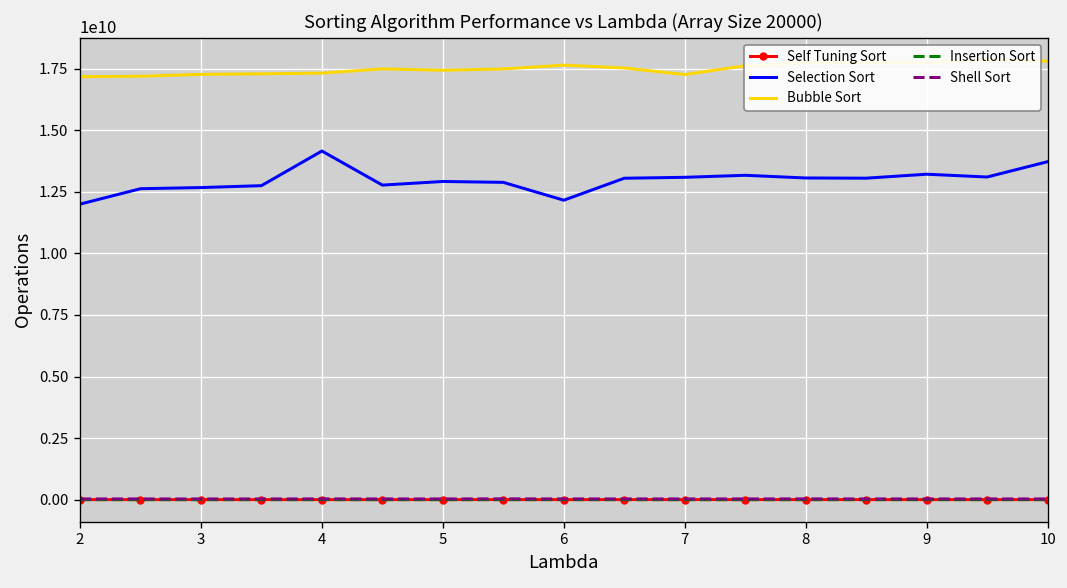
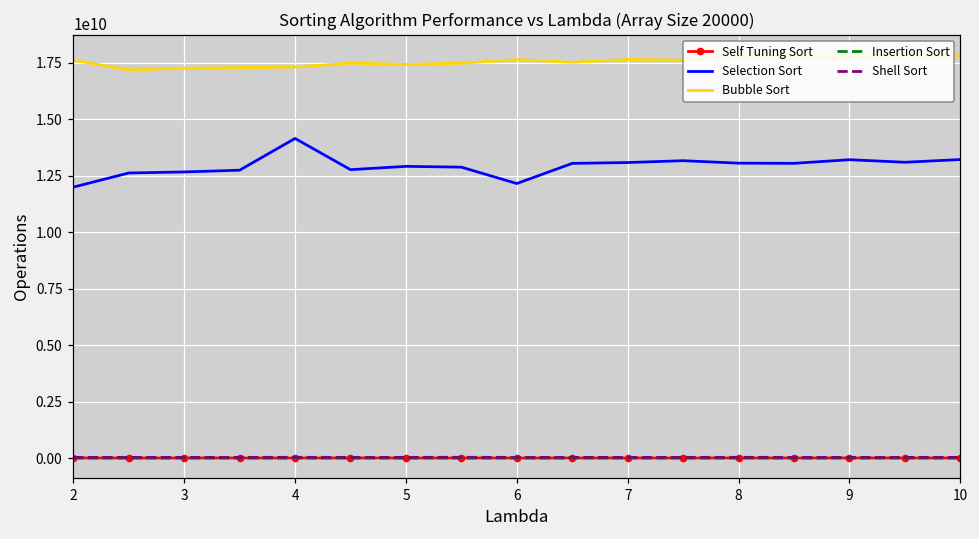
Bubble Sort, 2: 17200000000 -> 17600000000
Bubble Sort, 7: 17300000000 -> 17700000000
Selection Sort, 10: 13700000000 -> 13200000000
